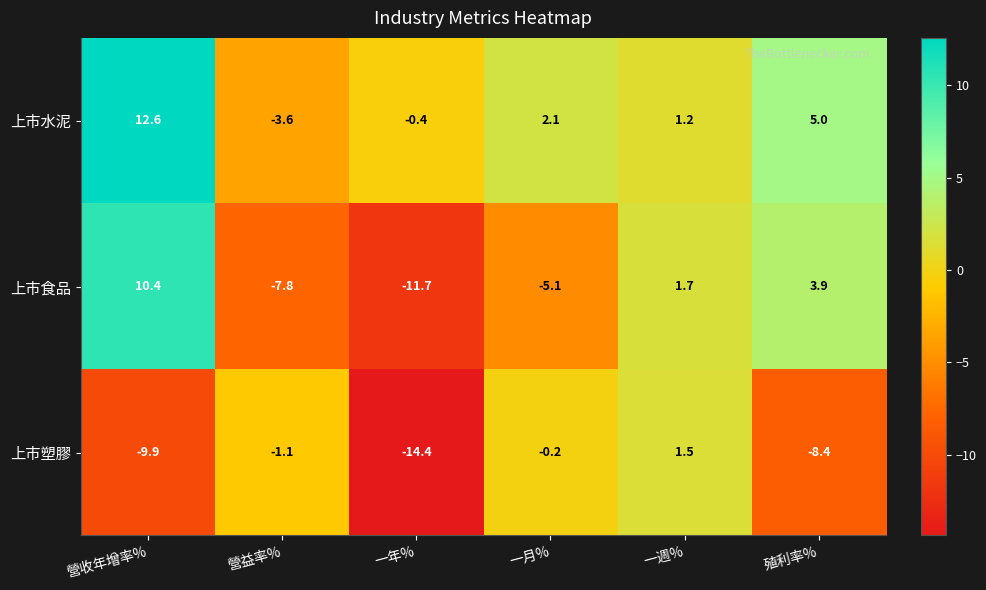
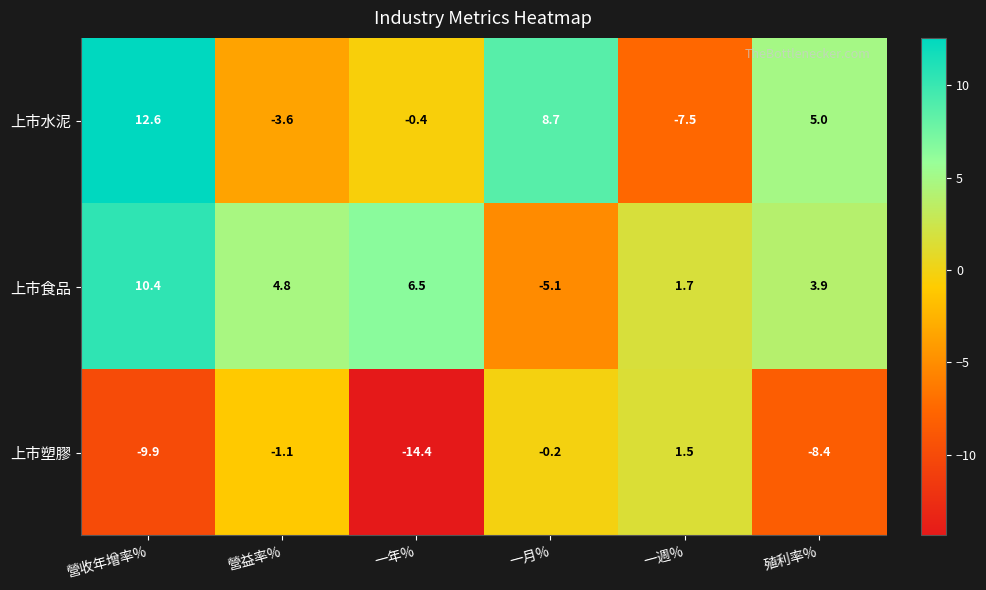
上市水泥, 一月%: 2.1 -> 8.7
上市水泥, 一週%: 1.2 -> -7.5
上市食品, 營益率%: -7.8 -> 4.8
上市食品, 一年%: -11.7 -> 6.5
